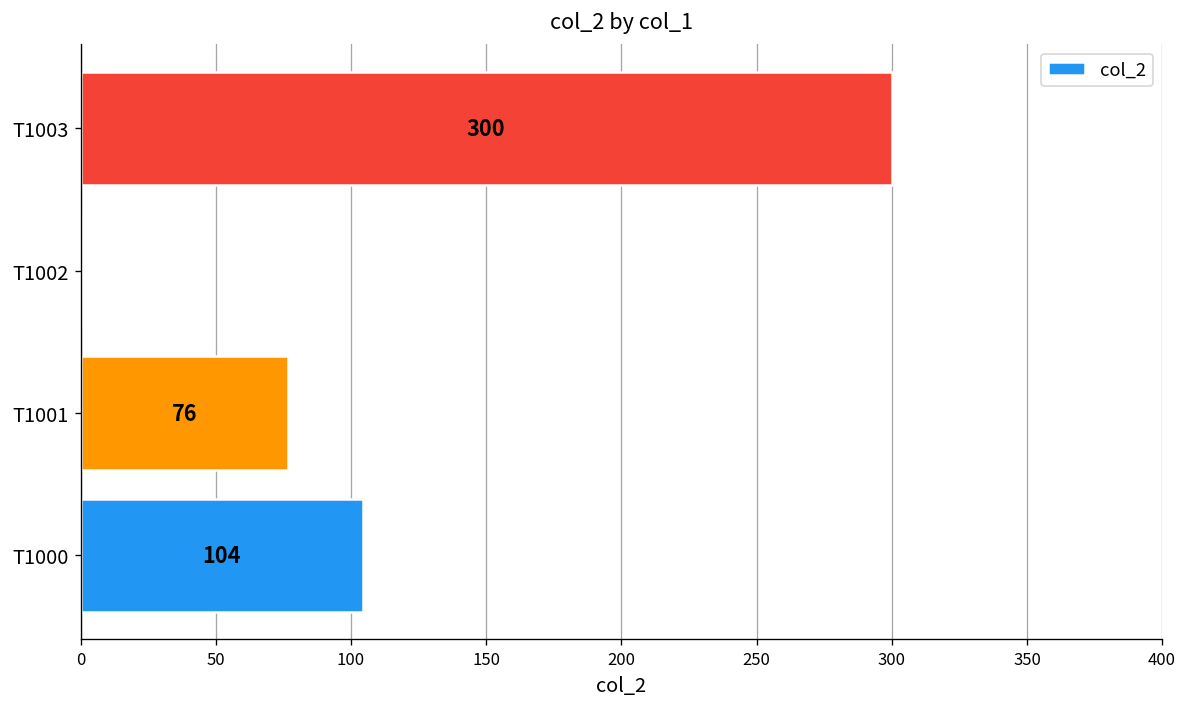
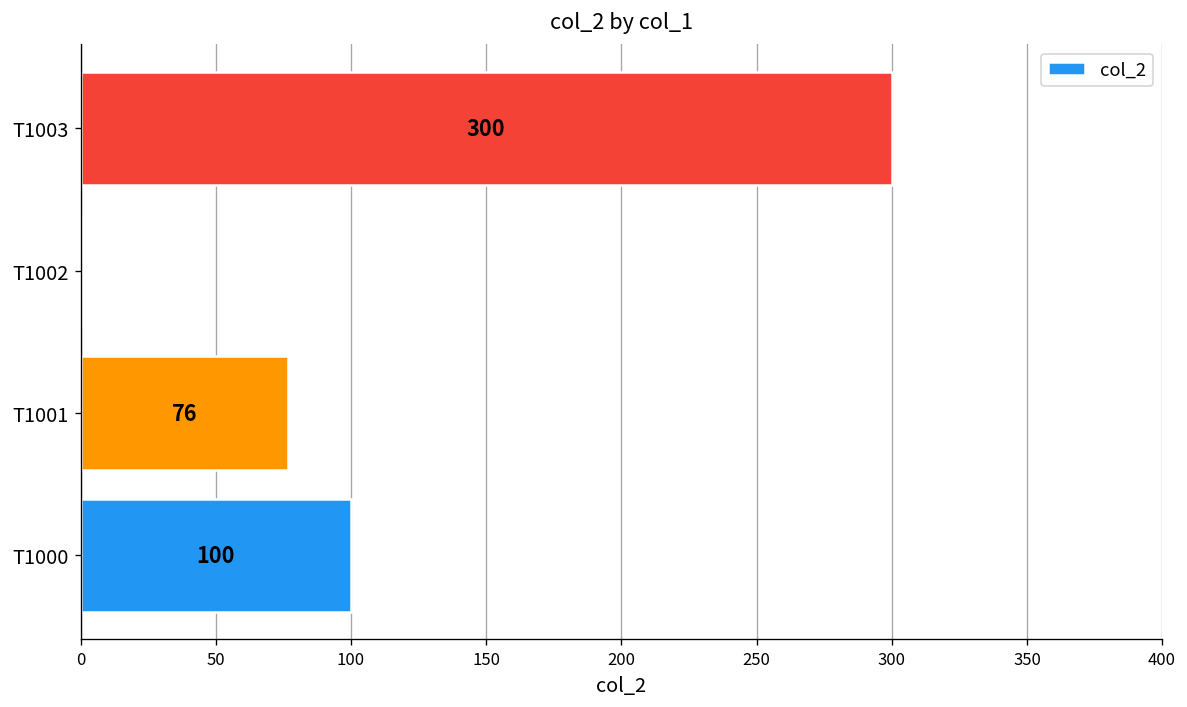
T1000: 104 -> 100
